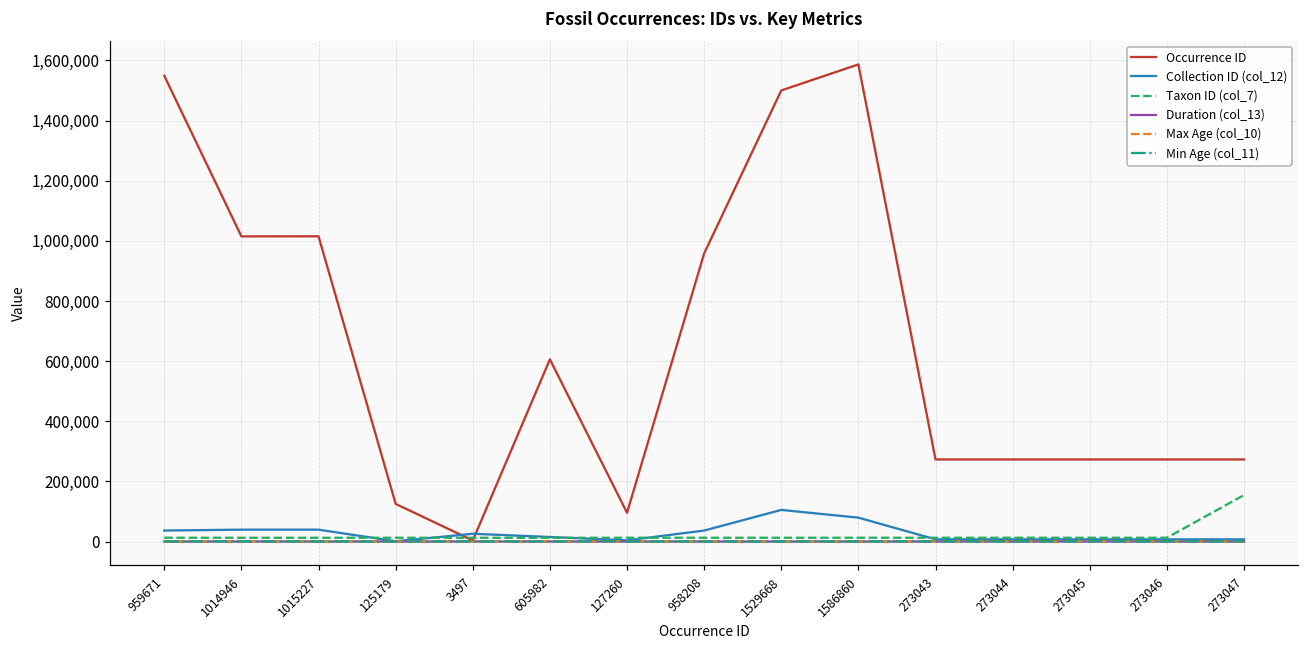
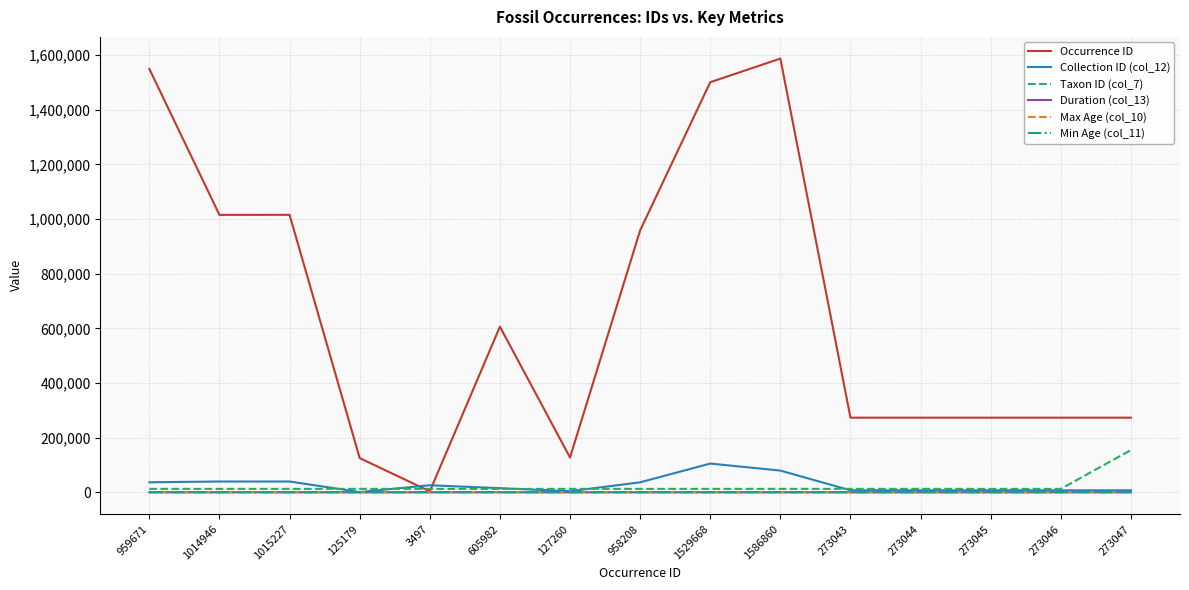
Occurrence ID, 127260: 100,000 -> 130,000
